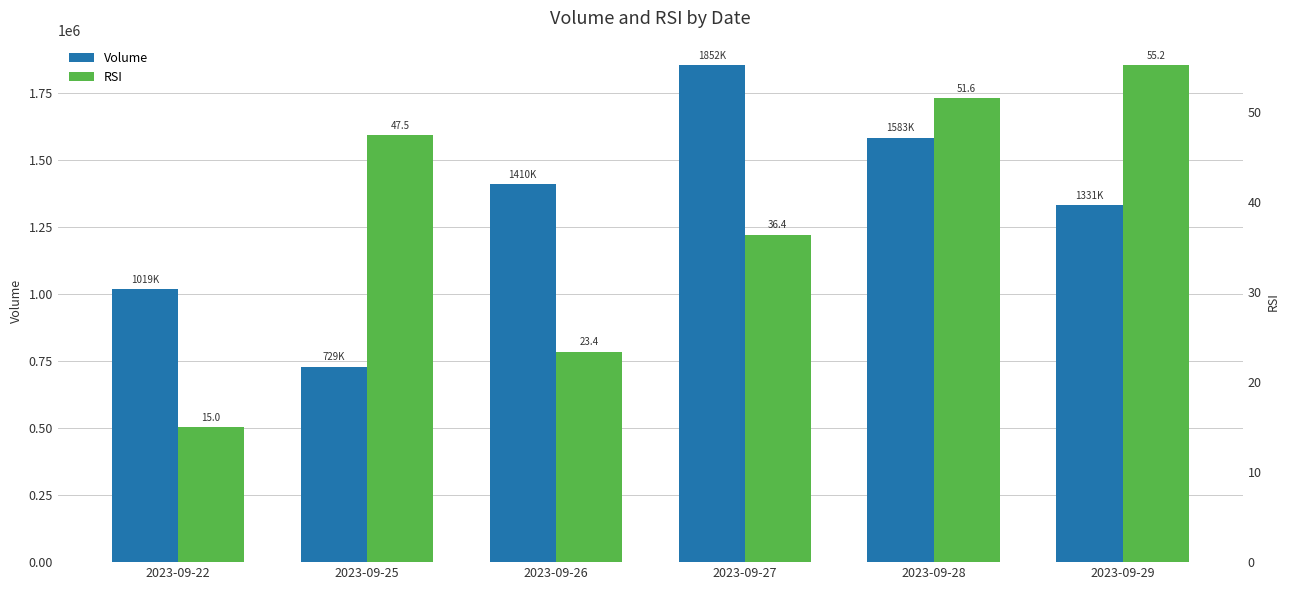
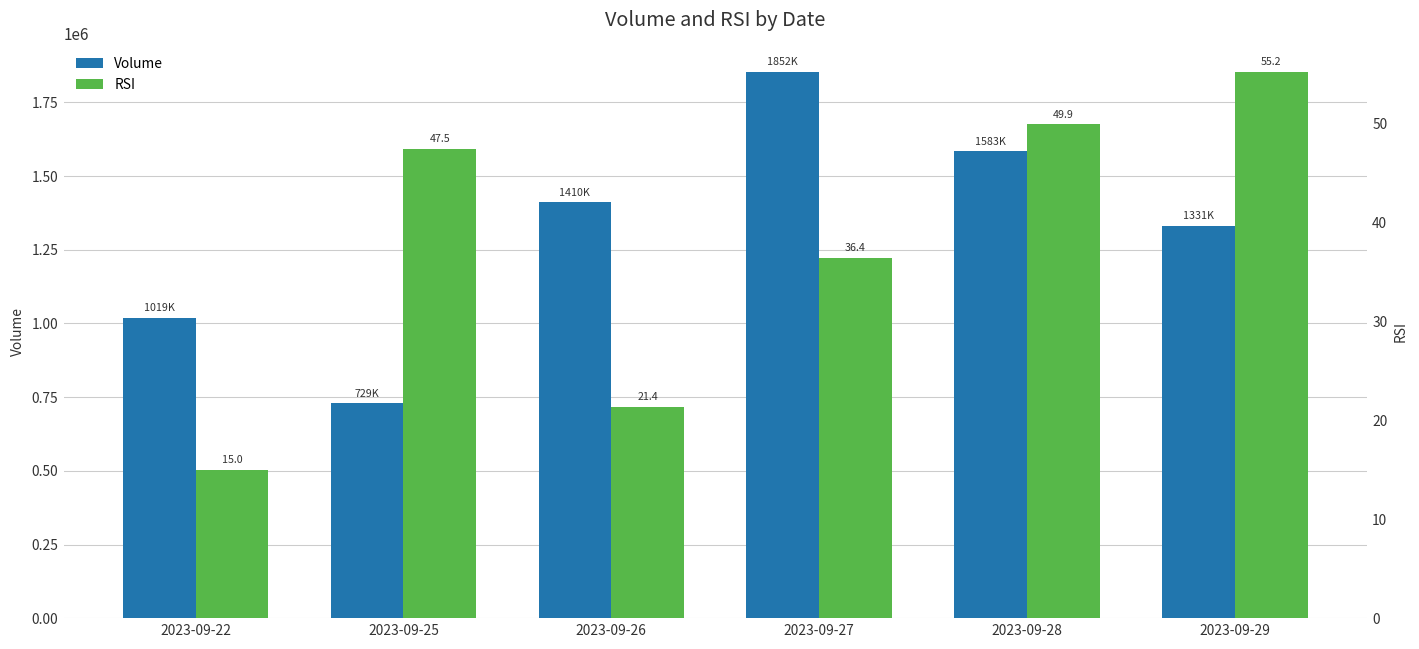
RSI, 2023-09-26: 23.4 -> 21.4
RSI, 2023-09-28: 51.6 -> 49.9
